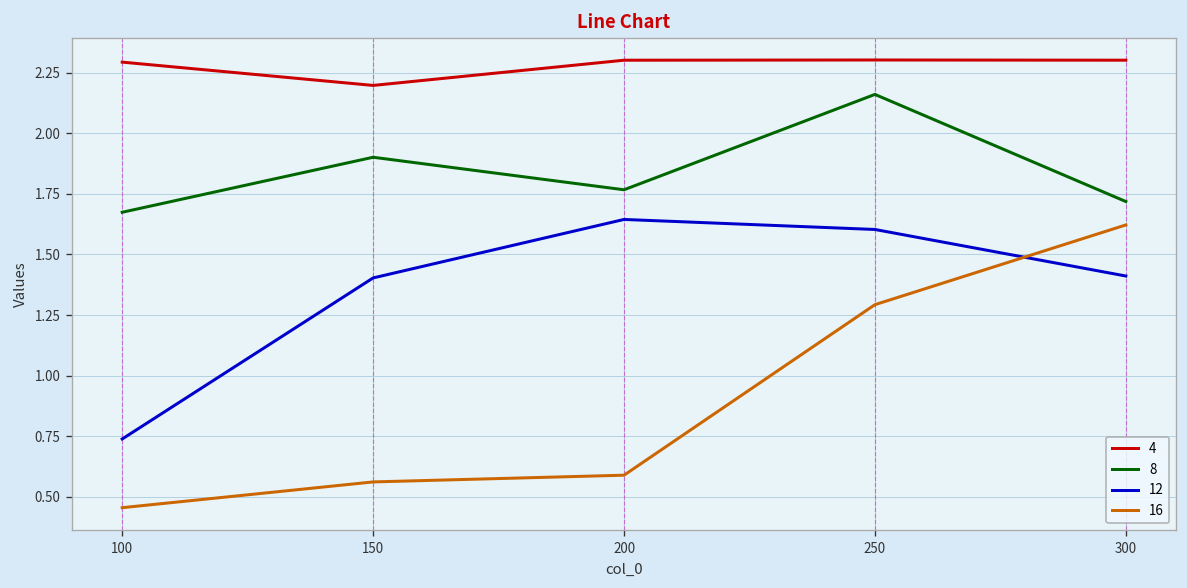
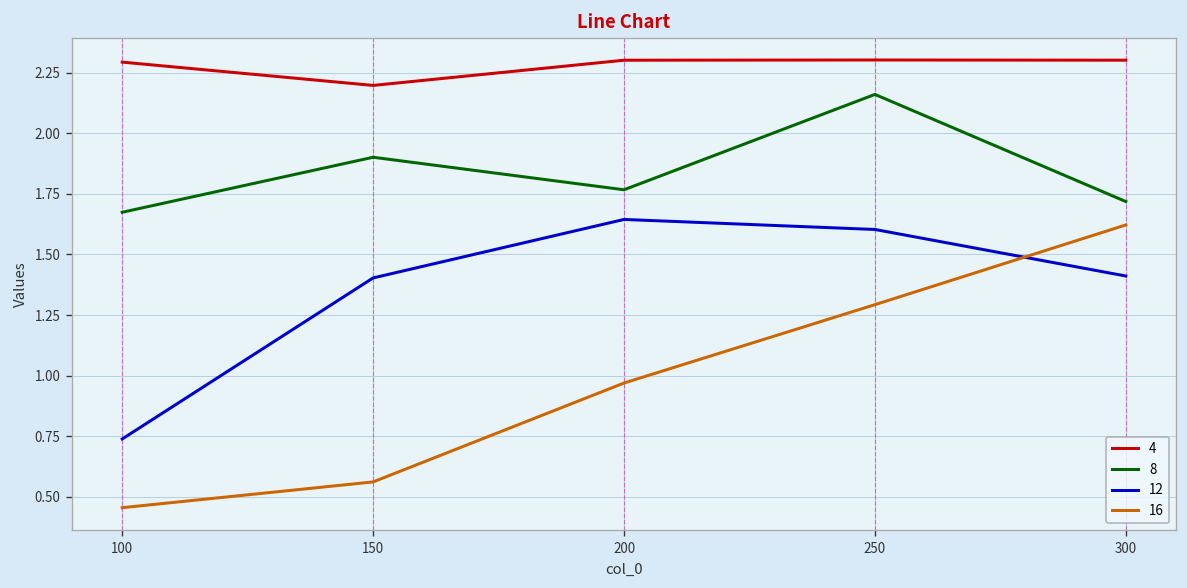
16, 200: 0.59 -> 0.97
